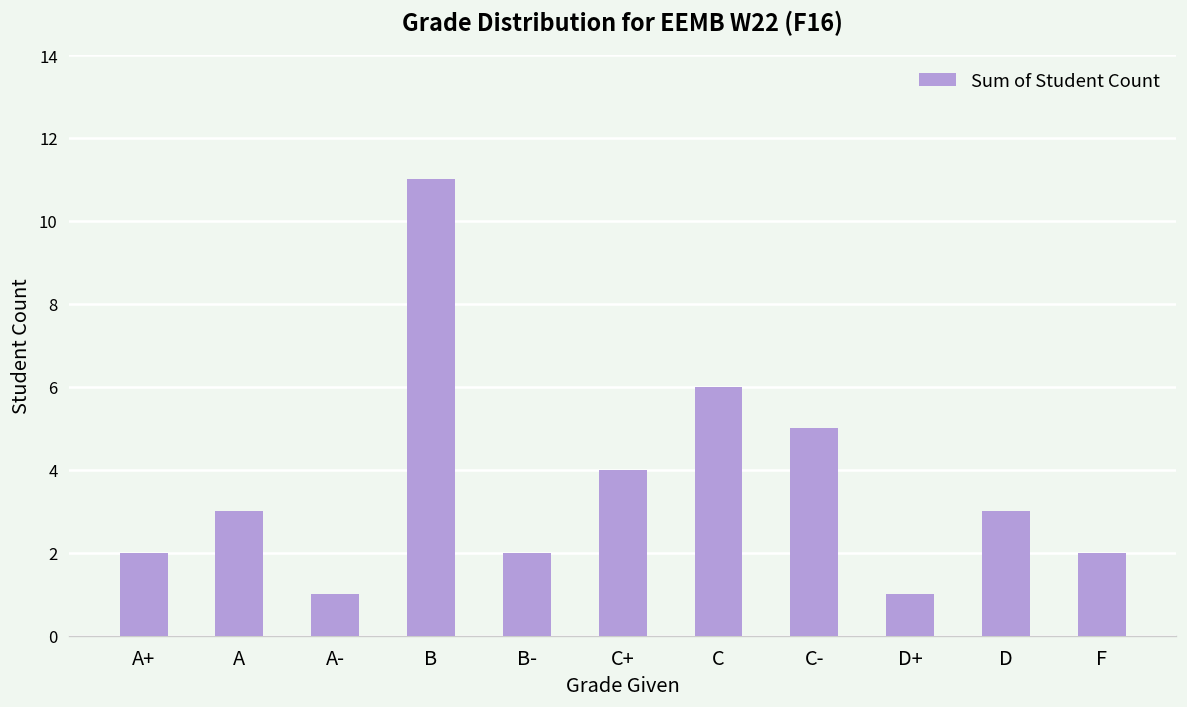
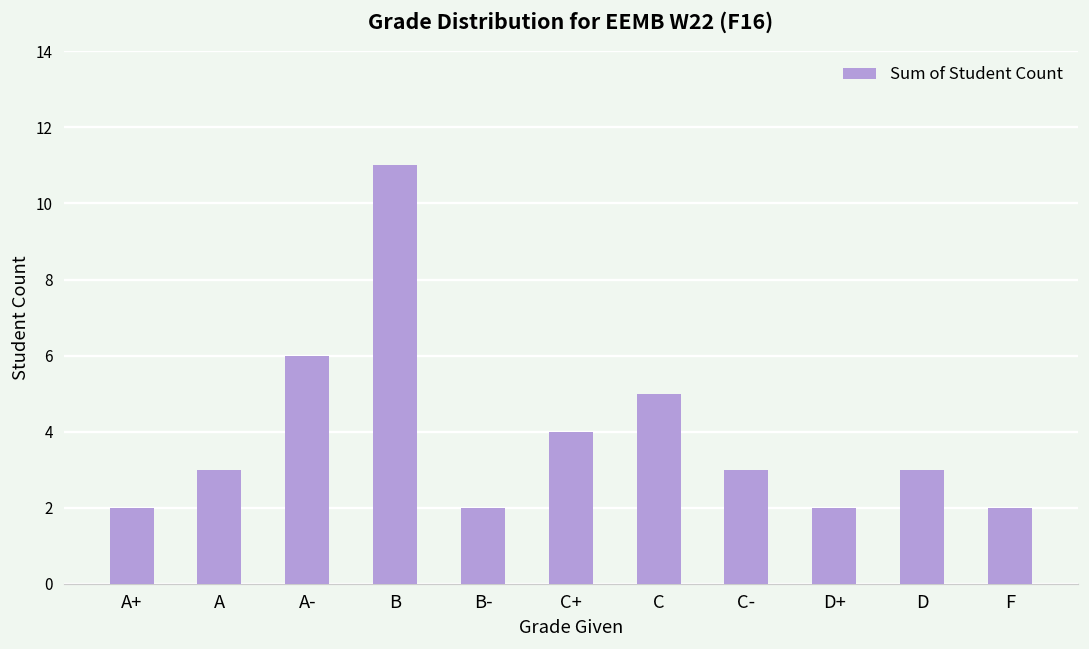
A-: 1 -> 6
C: 6 -> 5
C-: 5 -> 3
D+: 1 -> 2
